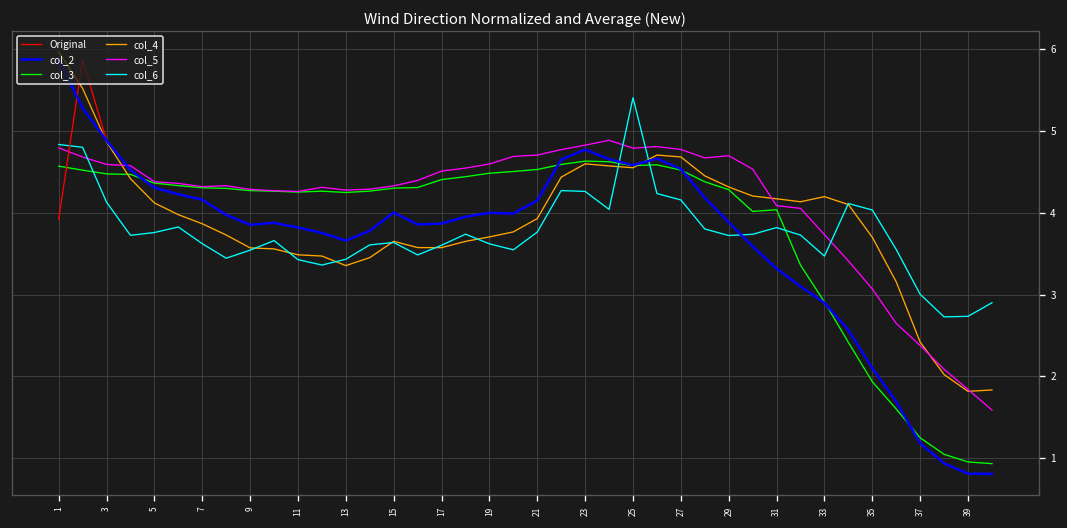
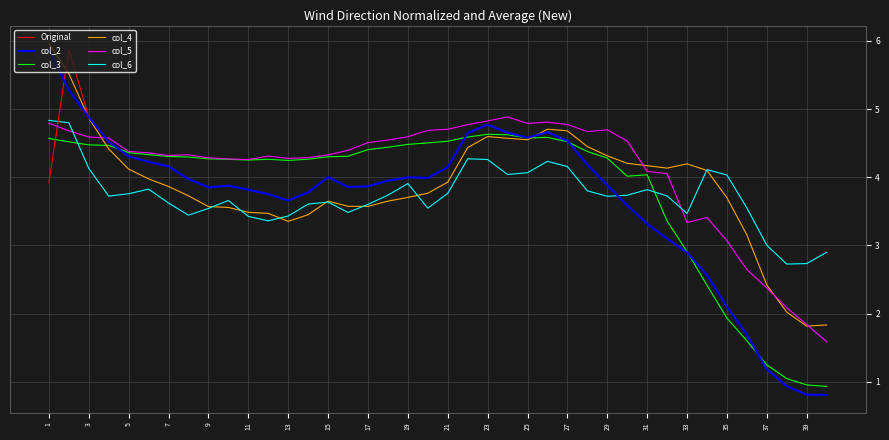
col_6, 19: 3.6 -> 3.9
col_6, 25: 5.4 -> 4.1
col_5, 33: 3.7 -> 3.3
